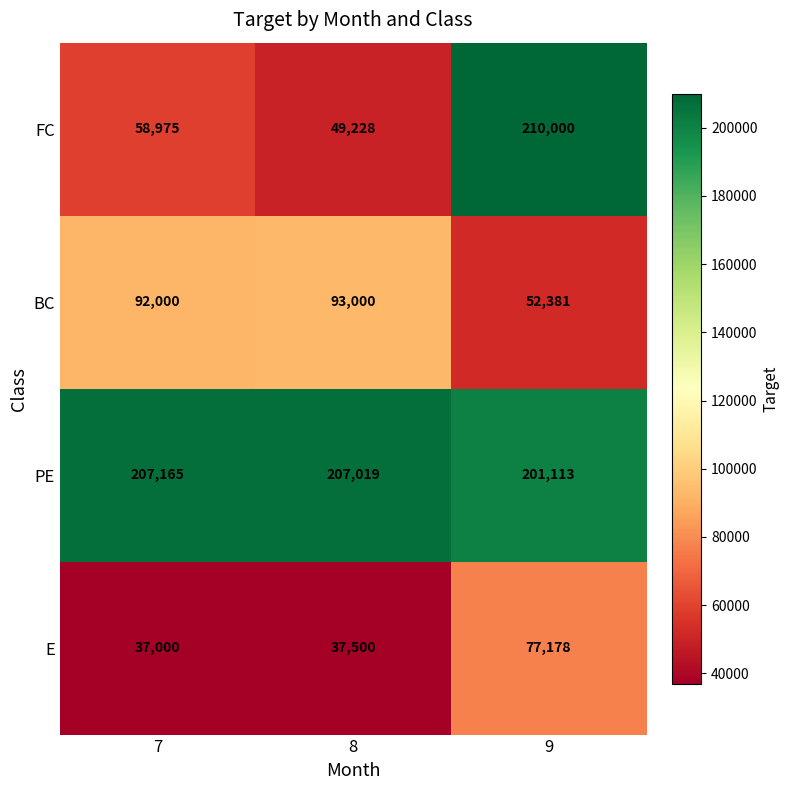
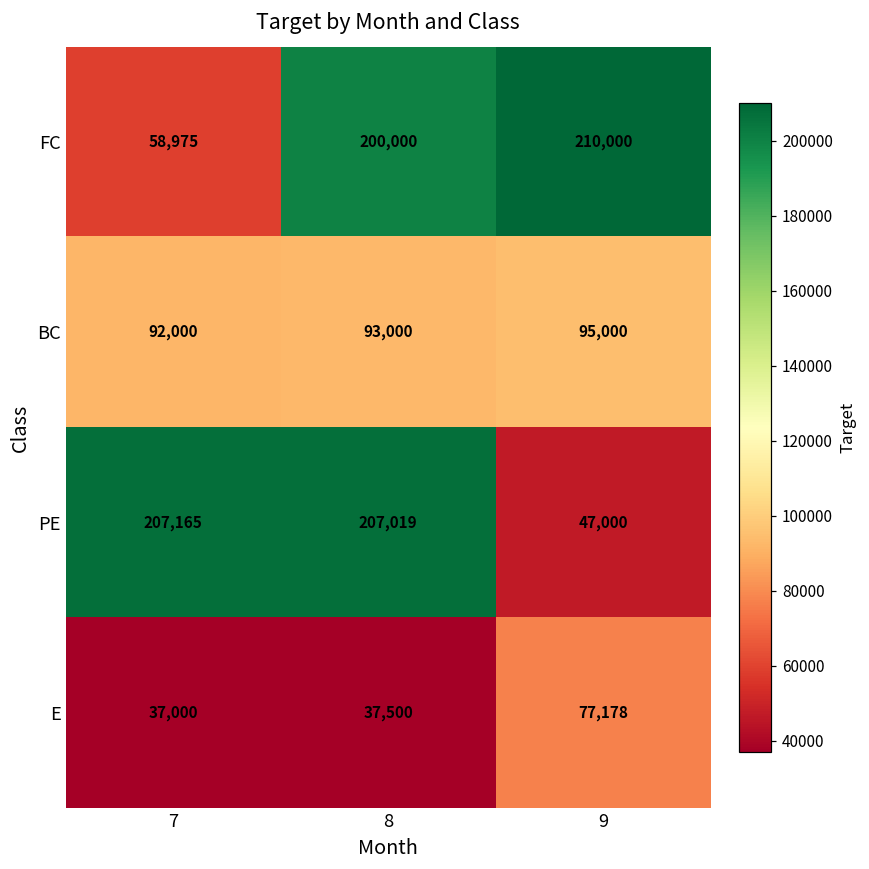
FC, 8: 49,228 -> 200,000
BC, 9: 52,381 -> 95,000
PE, 9: 201,113 -> 47,000
